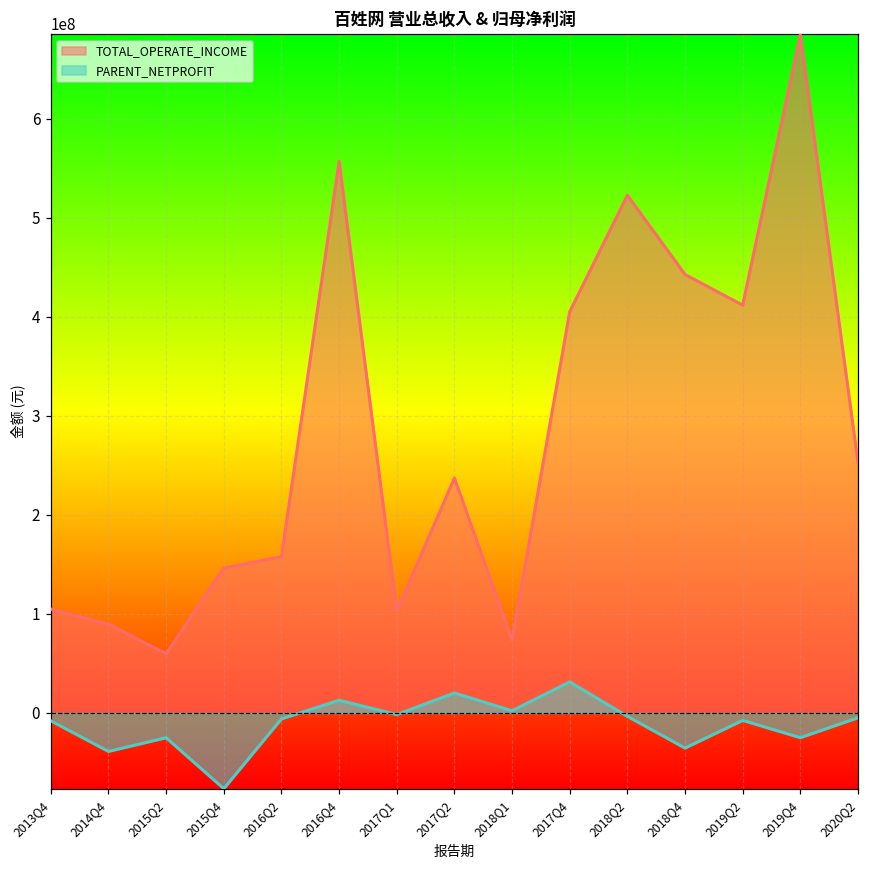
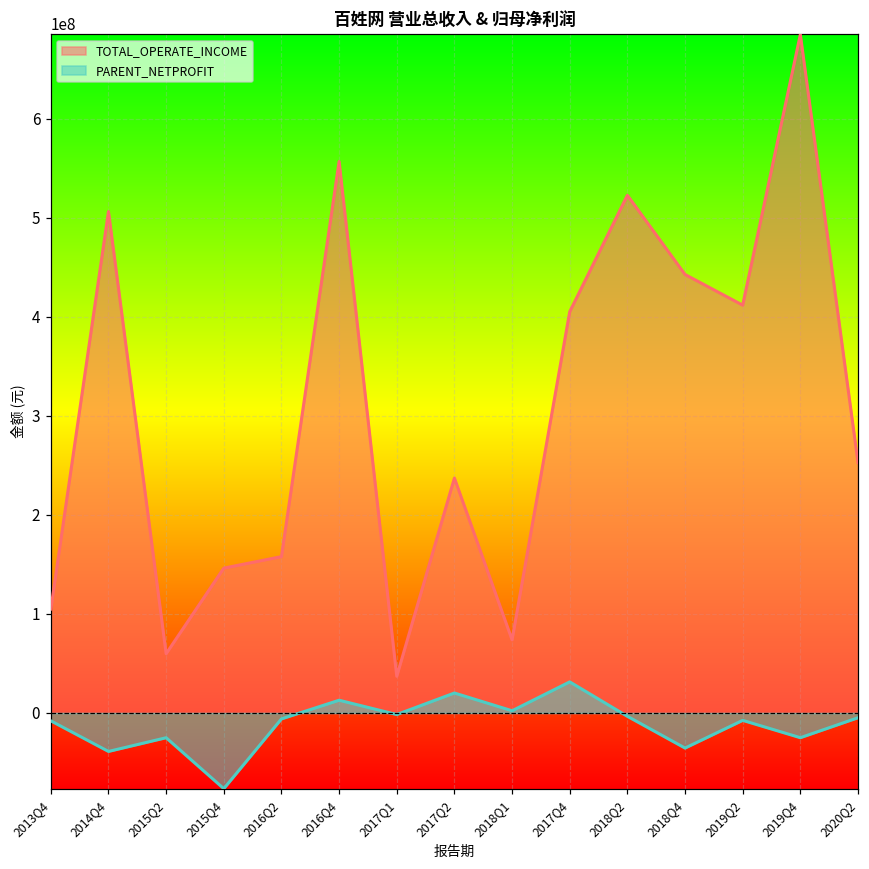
TOTAL_OPERATE_INCOME, 2014Q4: 90000000 -> 510000000
TOTAL_OPERATE_INCOME, 2017Q1: 100000000 -> 40000000
